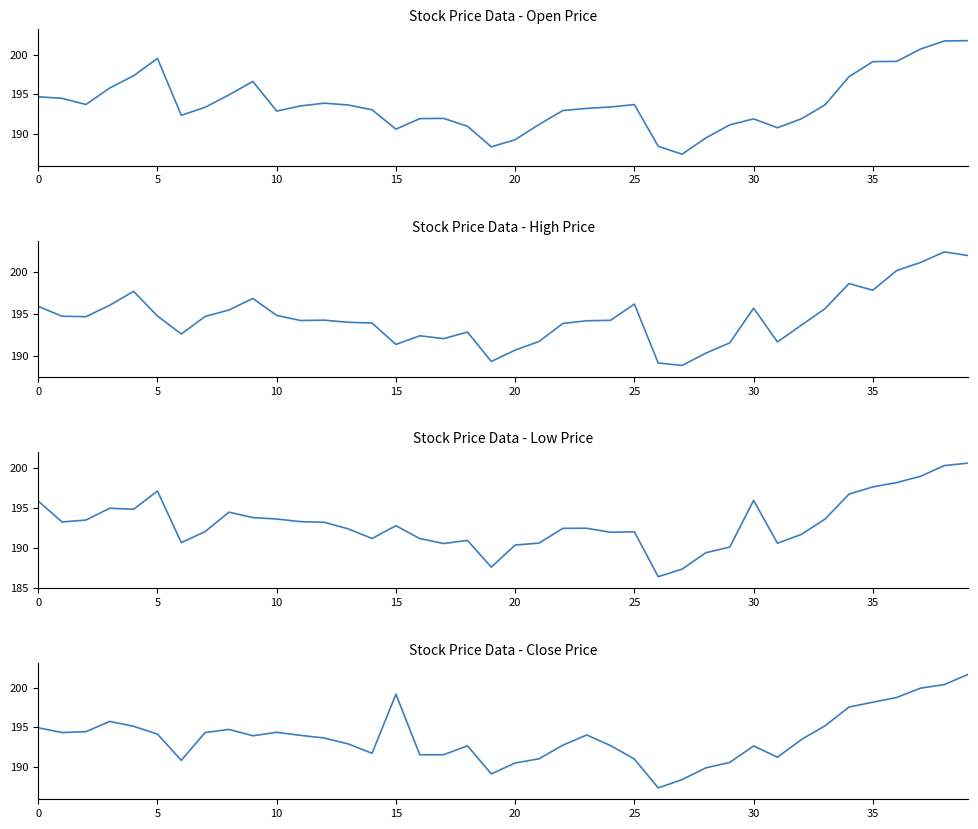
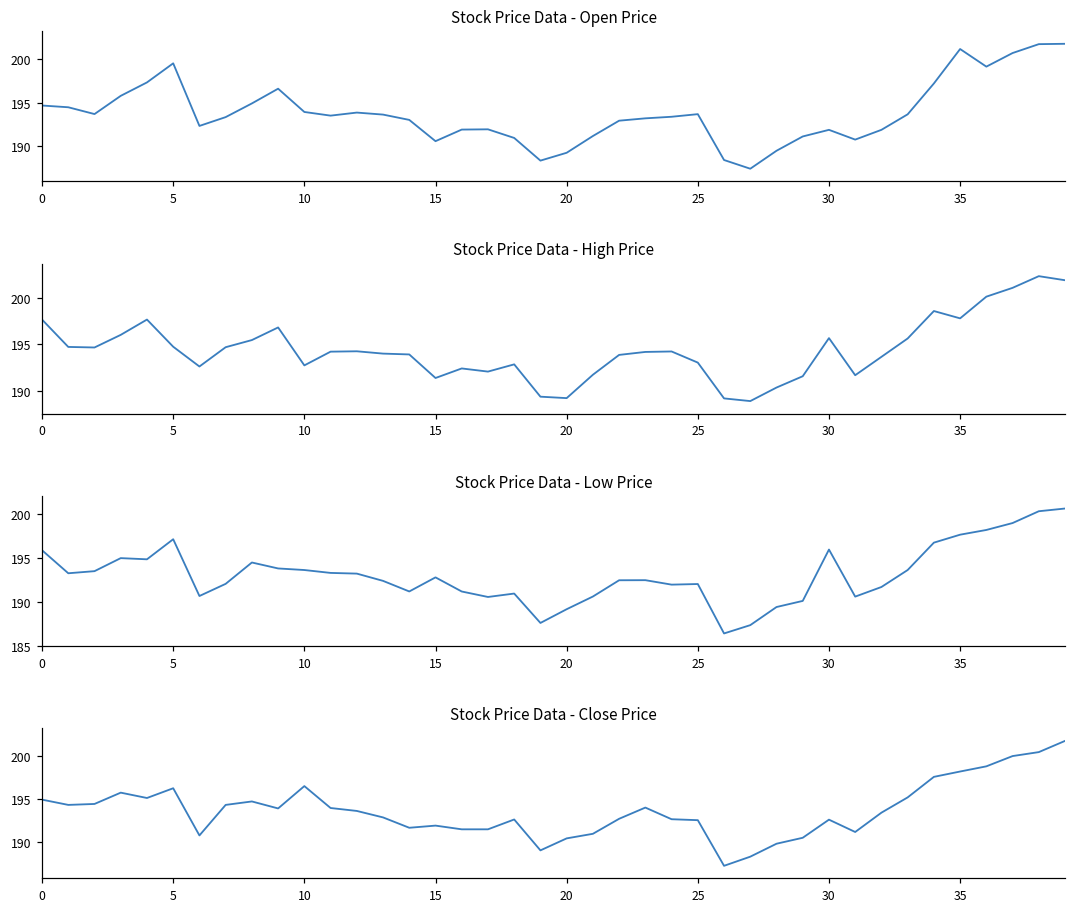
Stock Price Data - Open Price, 10: 193 -> 194
Stock Price Data - Open Price, 35: 199 -> 201
Stock Price Data - High Price, 0: 196 -> 198
Stock Price Data - High Price, 10: 195 -> 193
Stock Price Data - High Price, 20: 191 -> 189
Stock Price Data - High Price, 25: 196 -> 193
Stock Price Data - Low Price, 20: 190 -> 189
Stock Price Data - Close Price, 5: 194 -> 196
Stock Price Data - Close Price, 10: 194 -> 197
Stock Price Data - Close Price, 15: 199 -> 192
Stock Price Data - Close Price, 25: 191 -> 193
